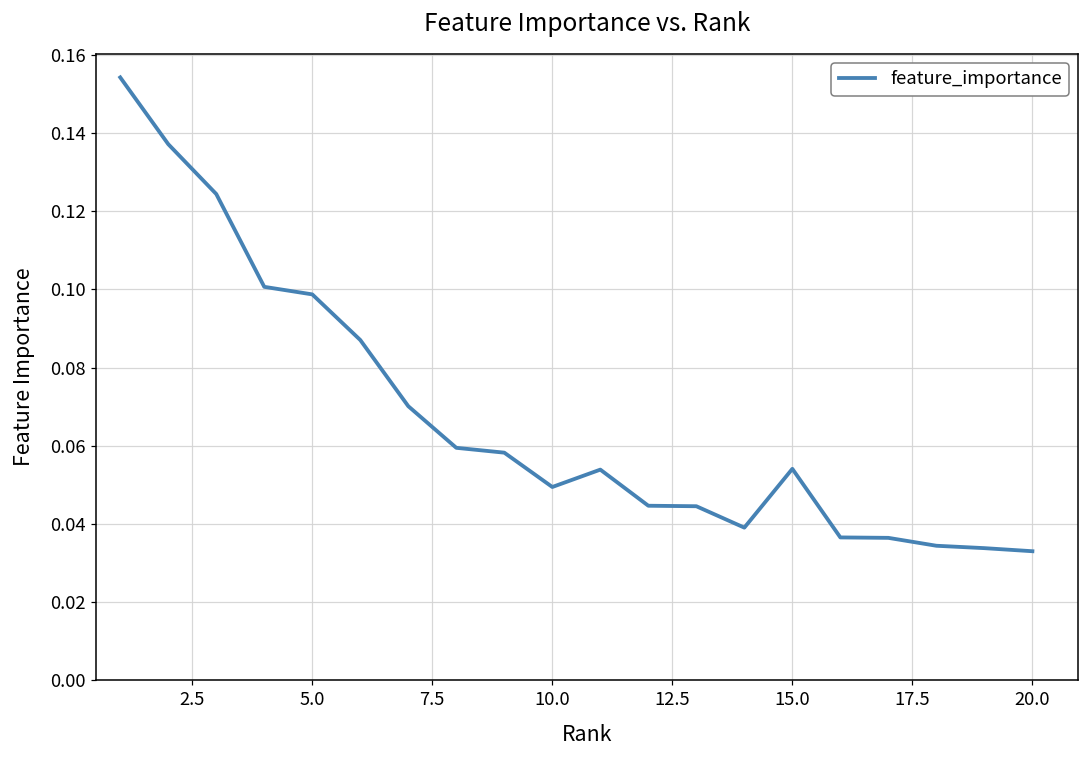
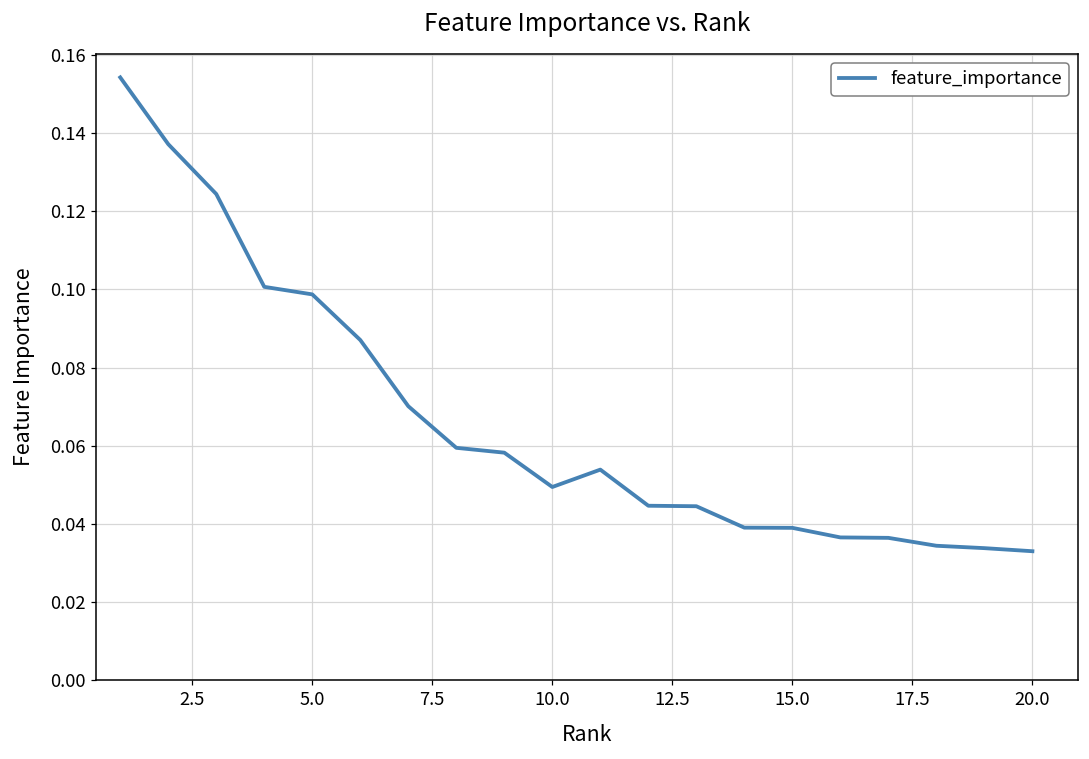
15.0: 0.054 -> 0.039
